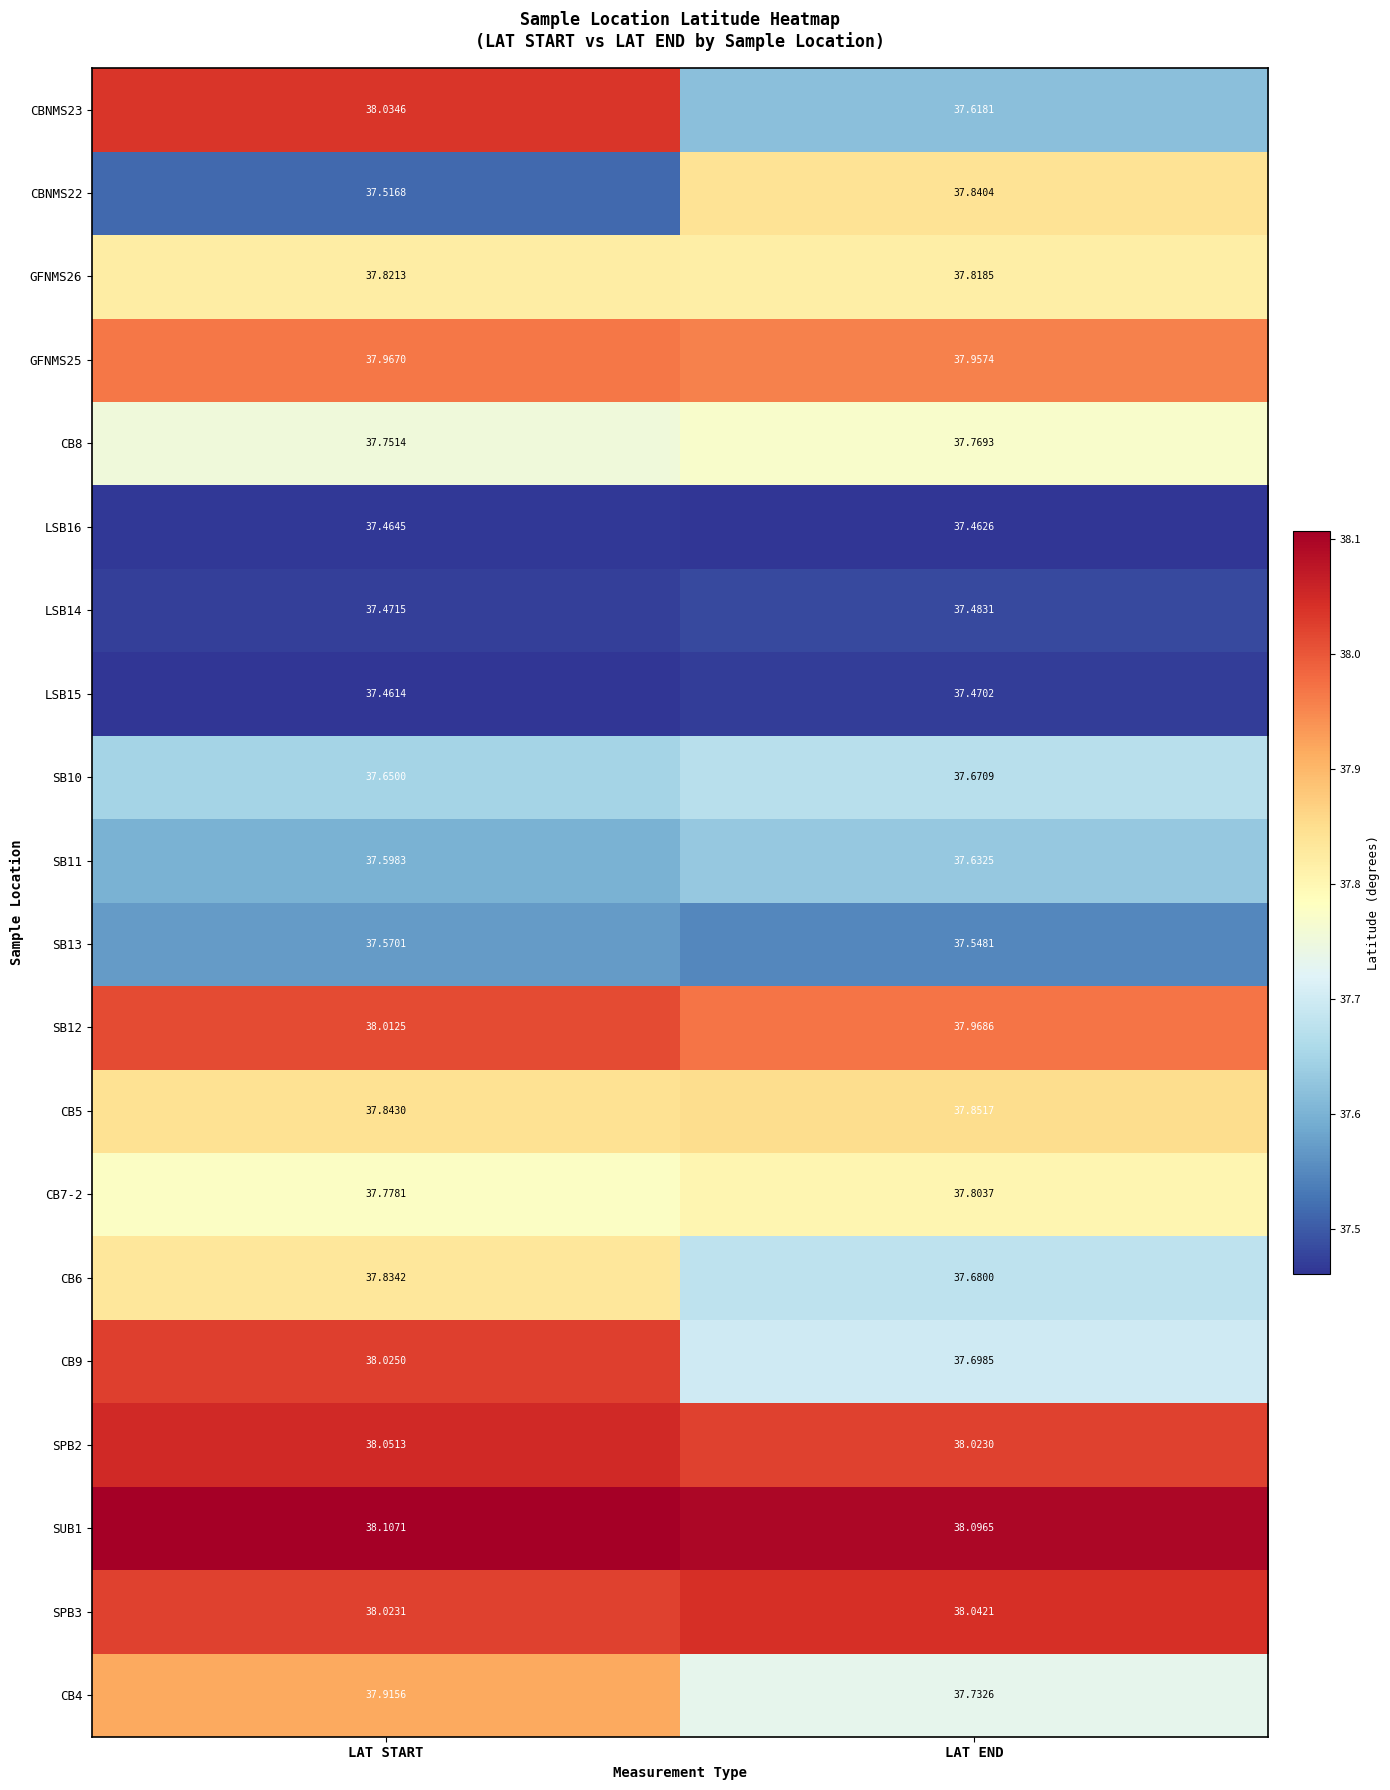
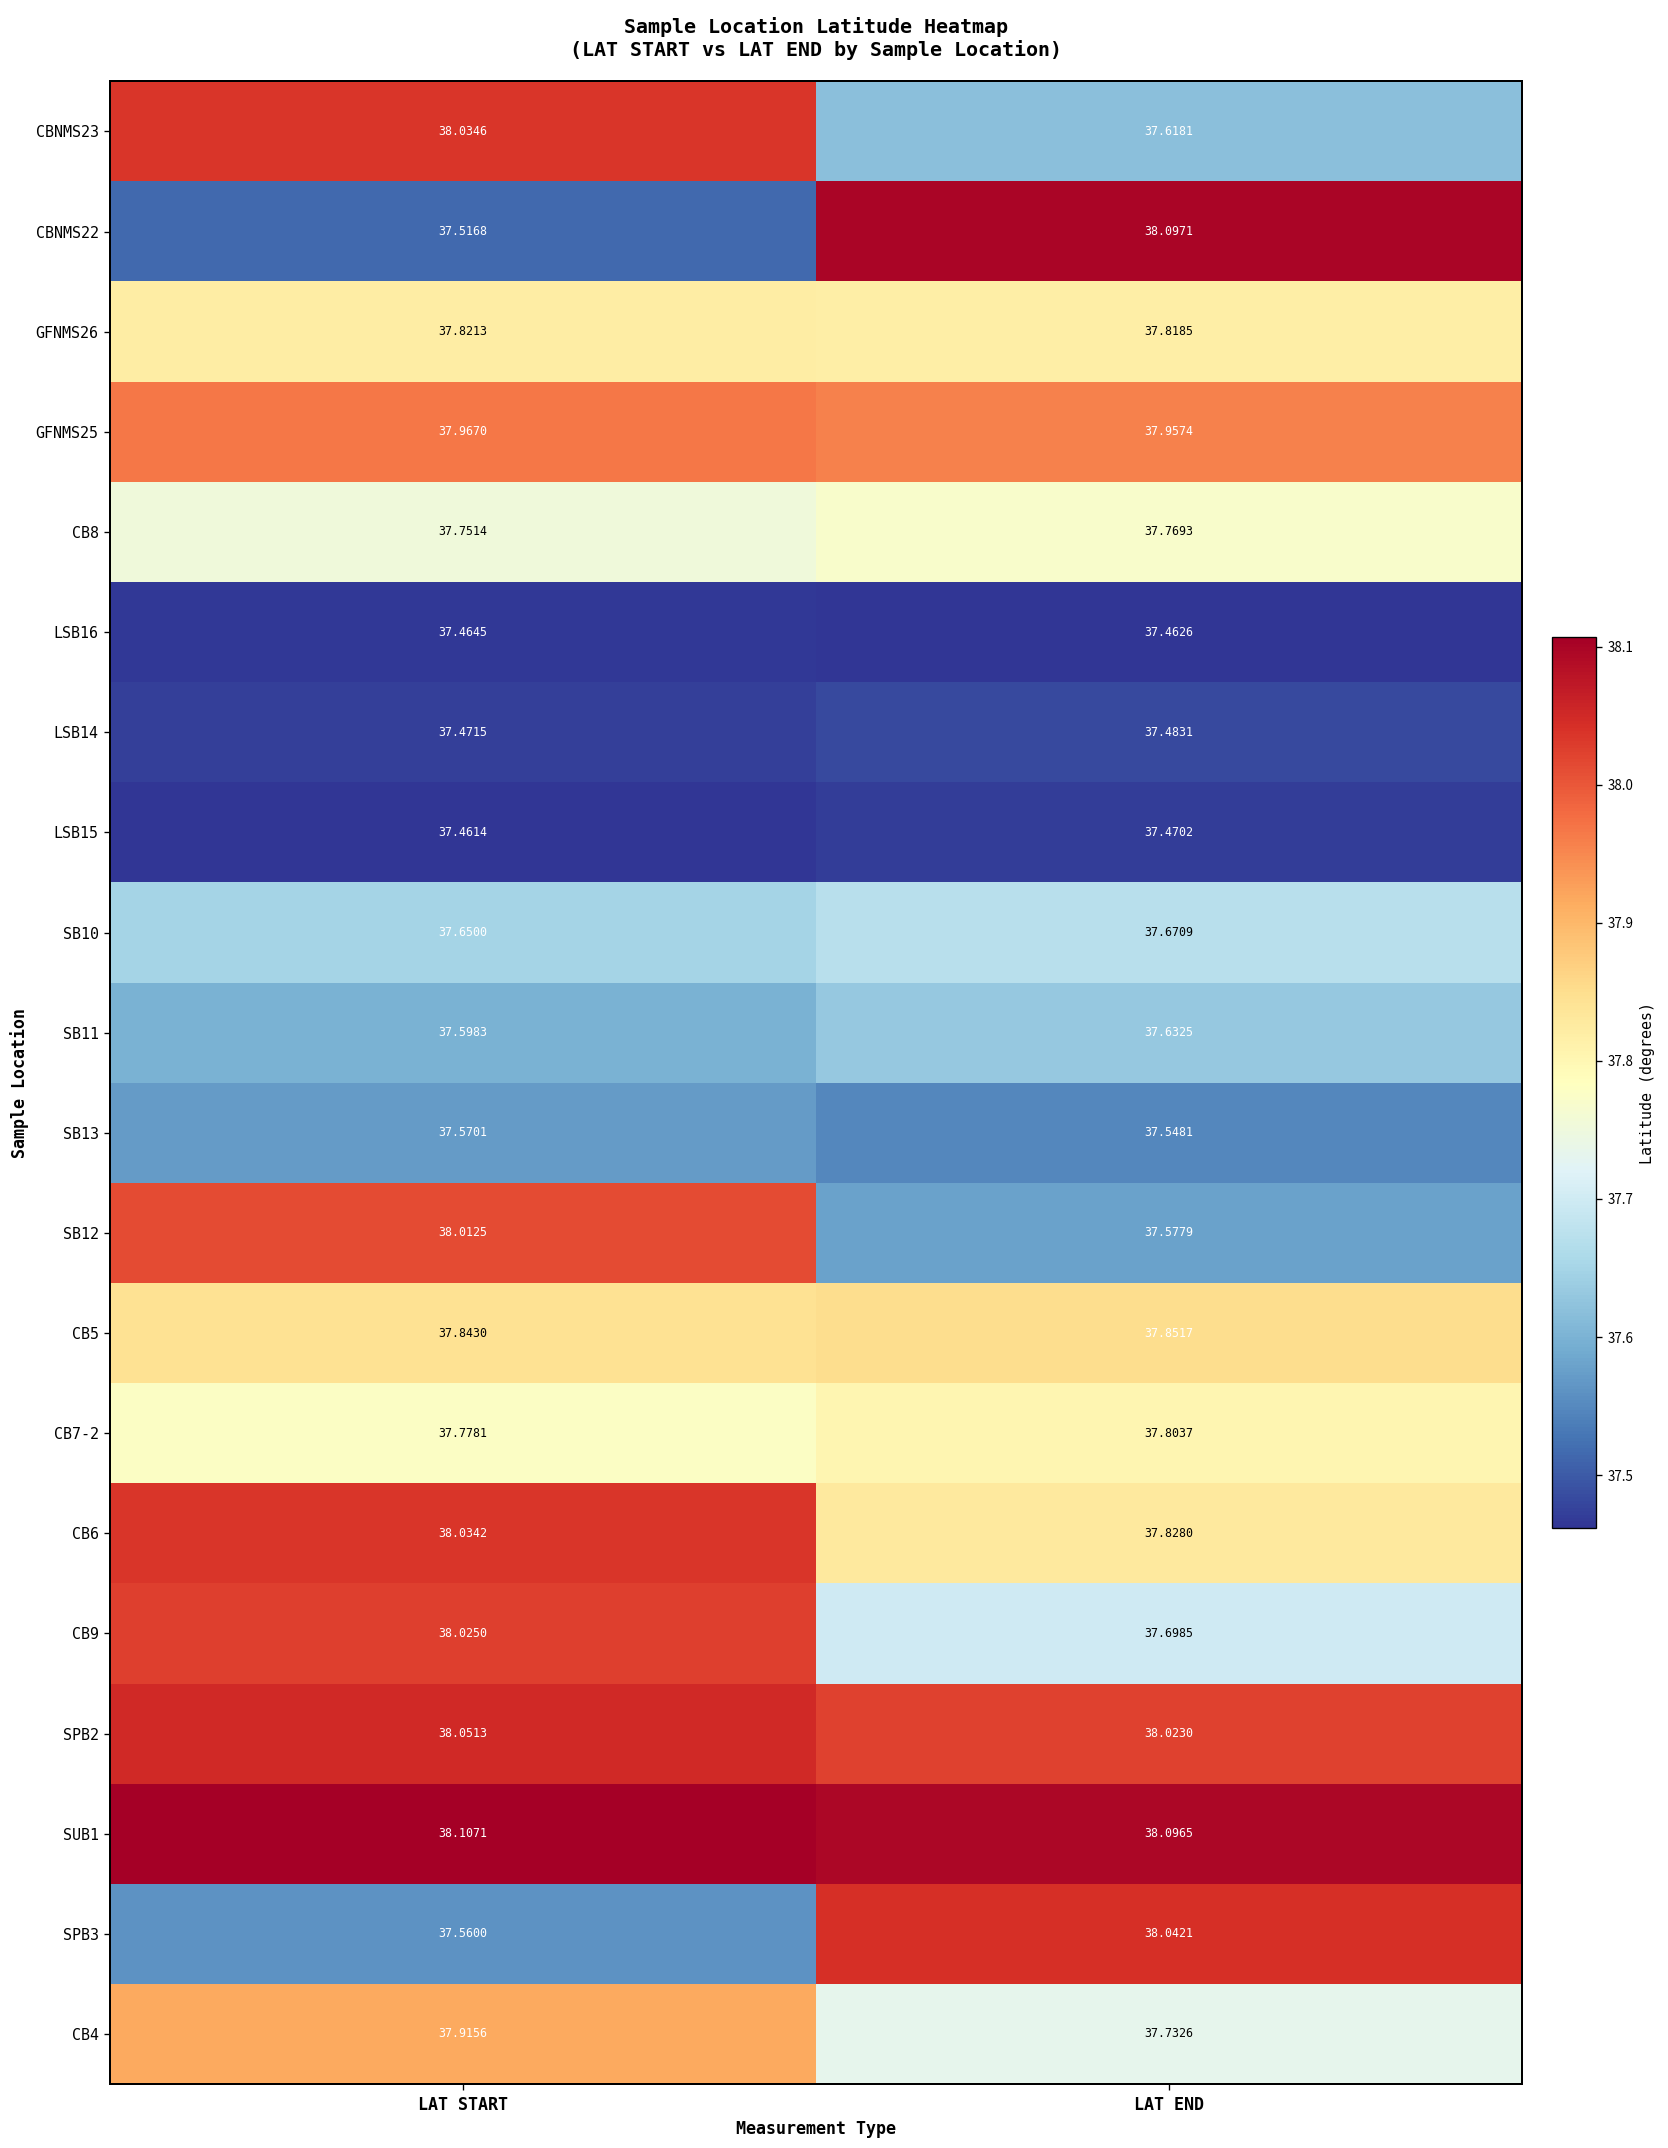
CBNMS22, LAT END: 37.8404 -> 38.0971
SB12, LAT END: 37.9686 -> 37.5779
CB6, LAT START: 37.8342 -> 38.0342
CB6, LAT END: 37.6800 -> 37.8280
SPB3, LAT START: 38.0231 -> 37.5600
